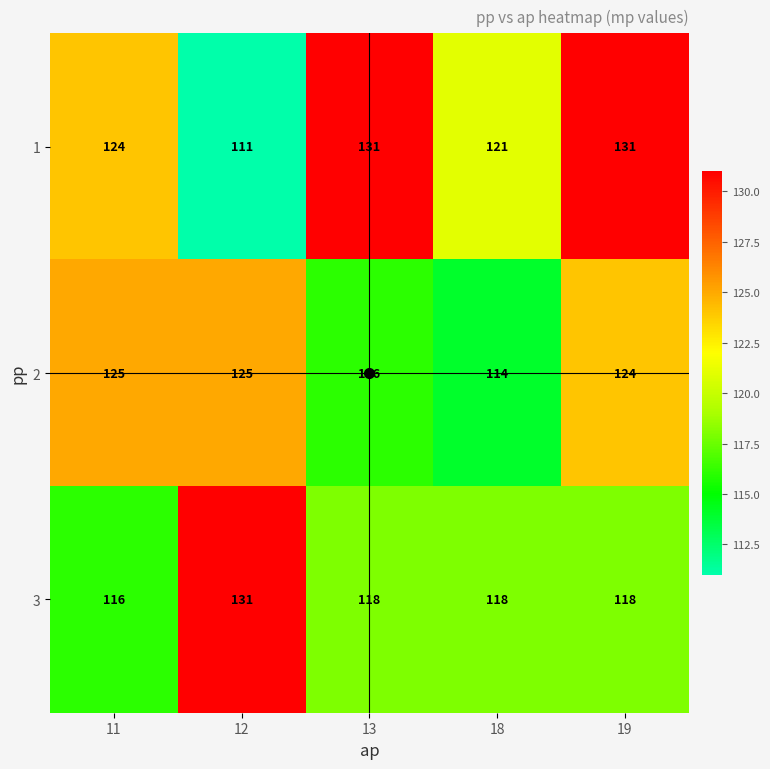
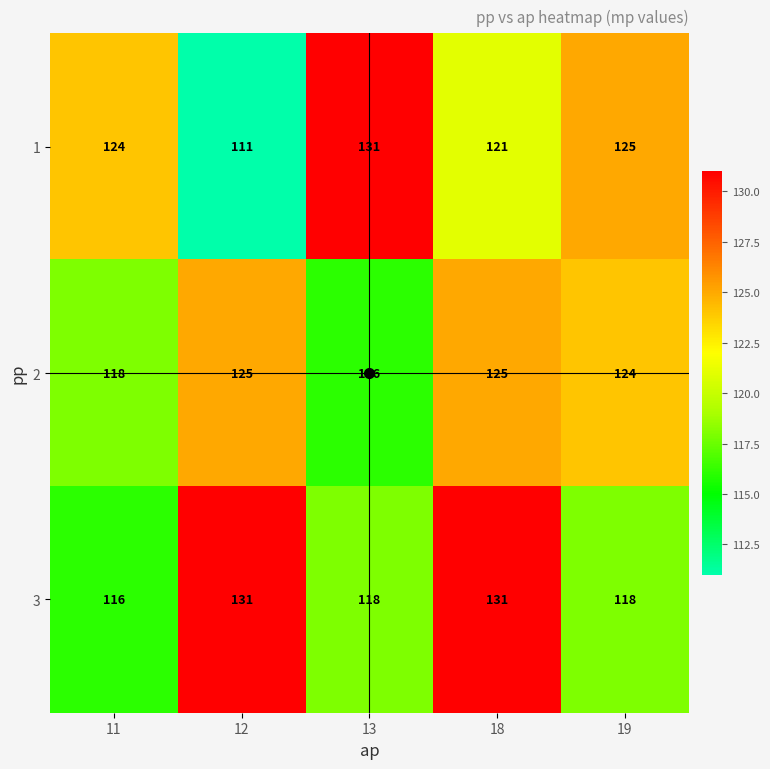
1, 19: 131 -> 125
2, 11: 125 -> 118
2, 18: 114 -> 125
3, 18: 118 -> 131
